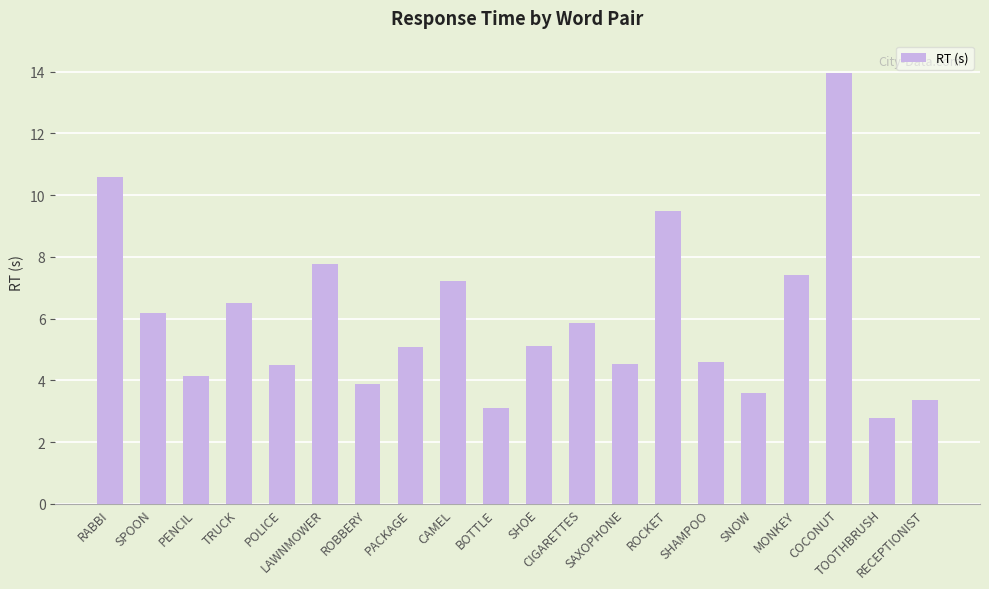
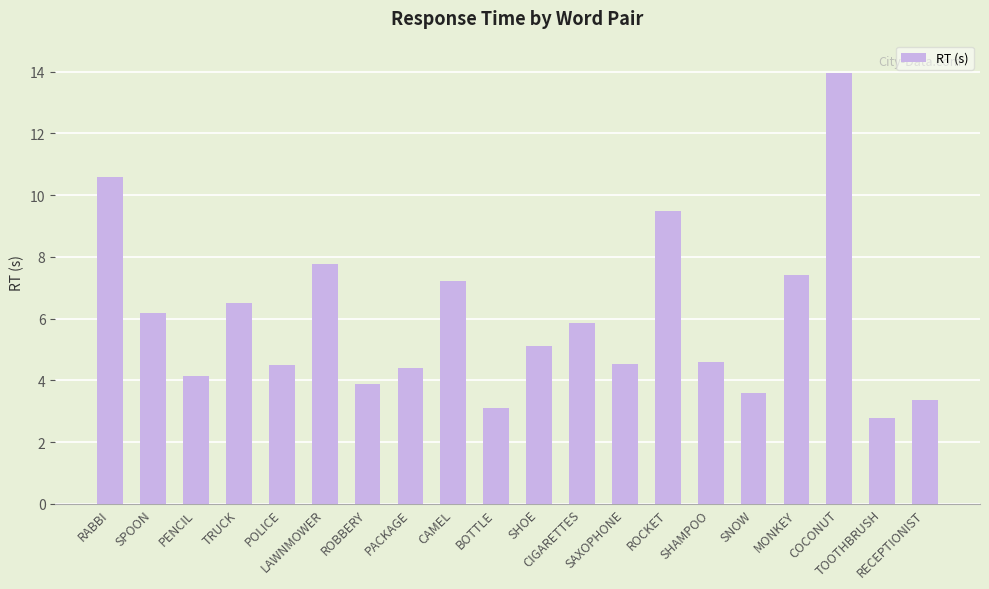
PACKAGE: 5.1 -> 4.4
